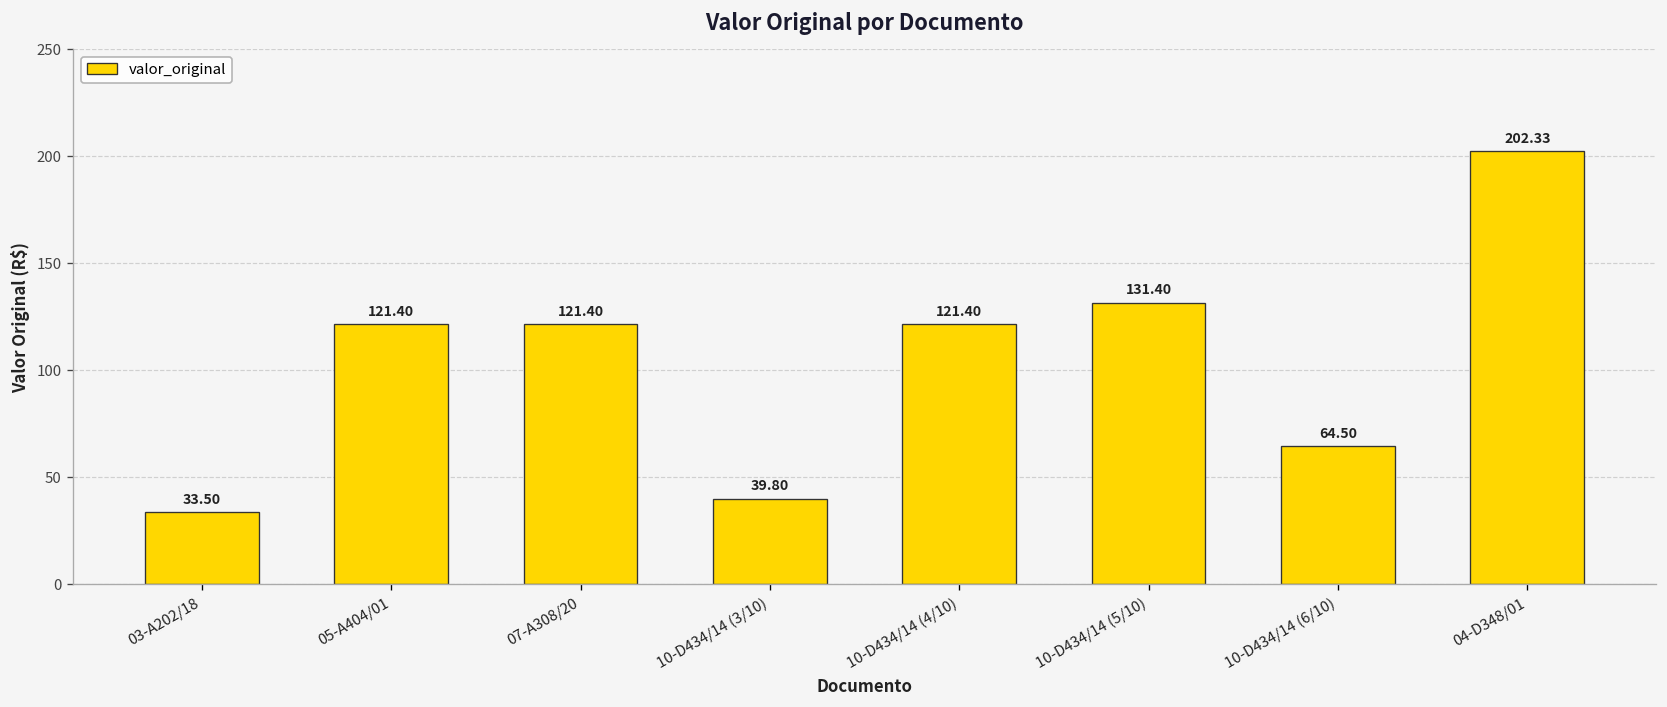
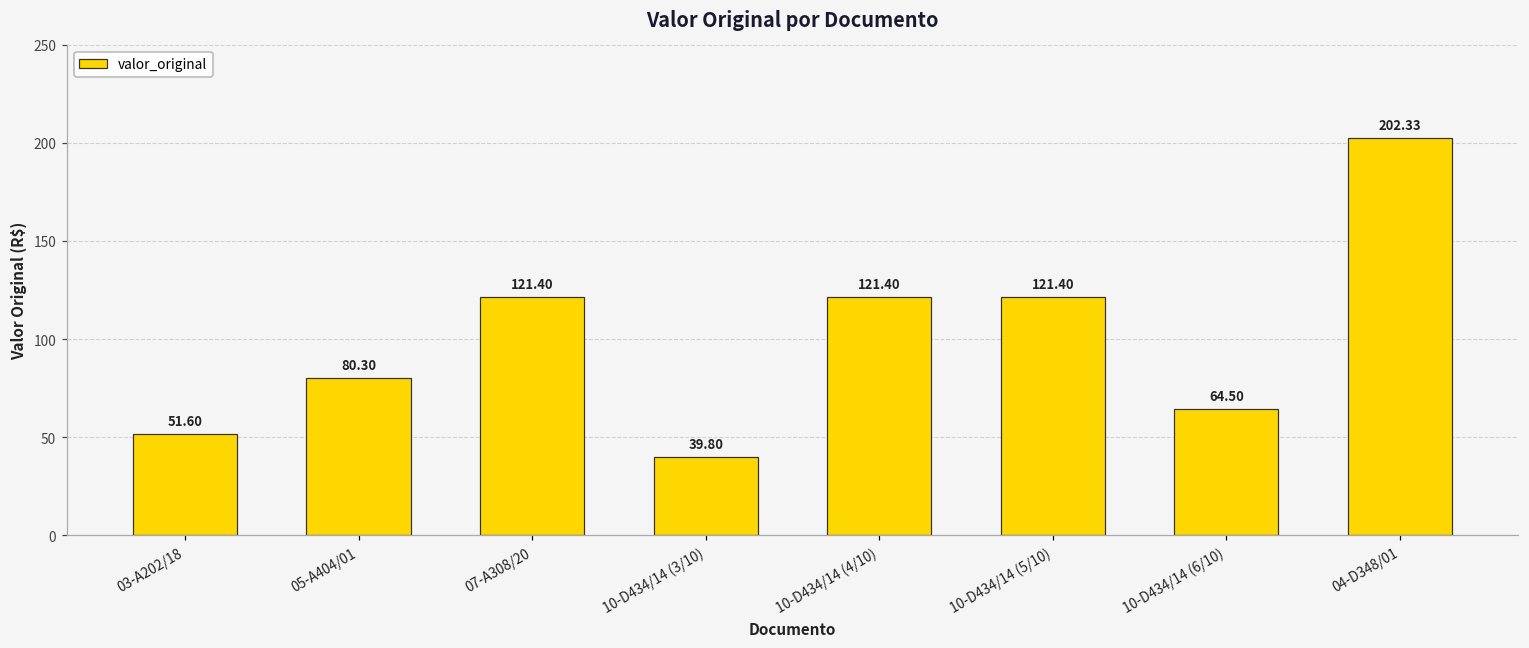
03-A202/18: 33.50 -> 51.60
05-A404/01: 121.40 -> 80.30
10-D434/14 (5/10): 131.40 -> 121.40
